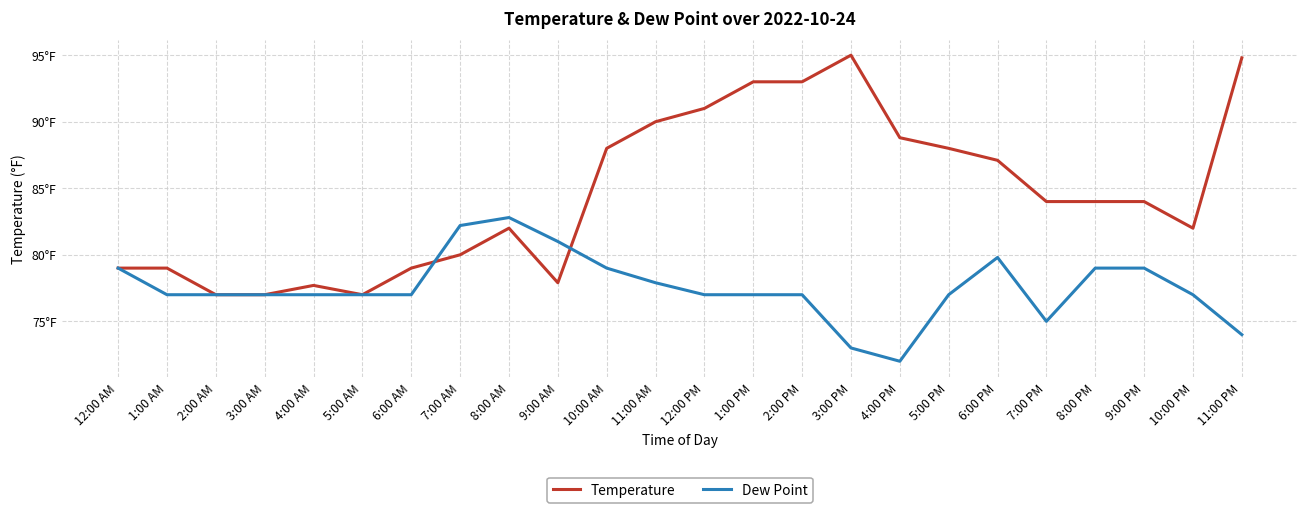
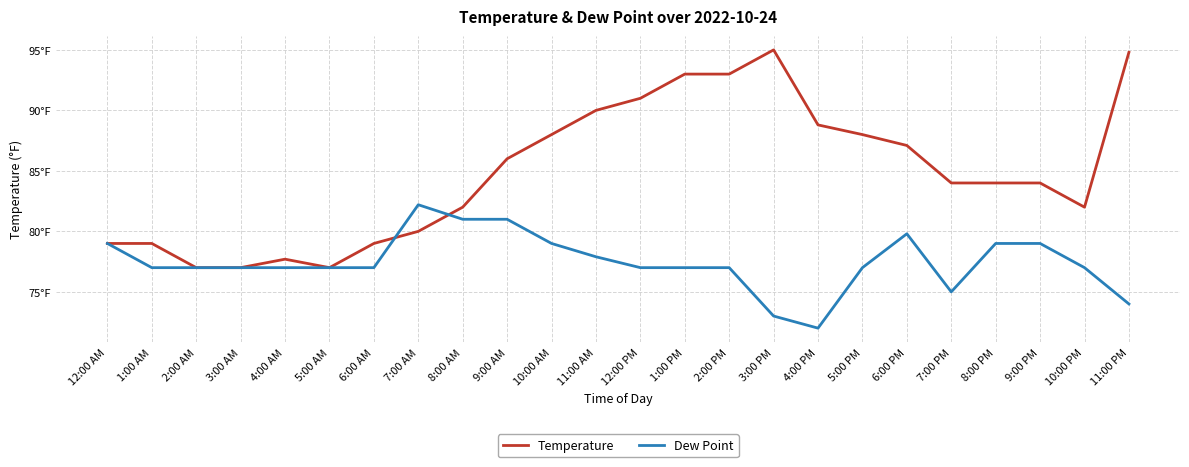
Dew Point, 8:00 AM: 82.8°F -> 81.0°F
Temperature, 9:00 AM: 77.9°F -> 86.0°F
